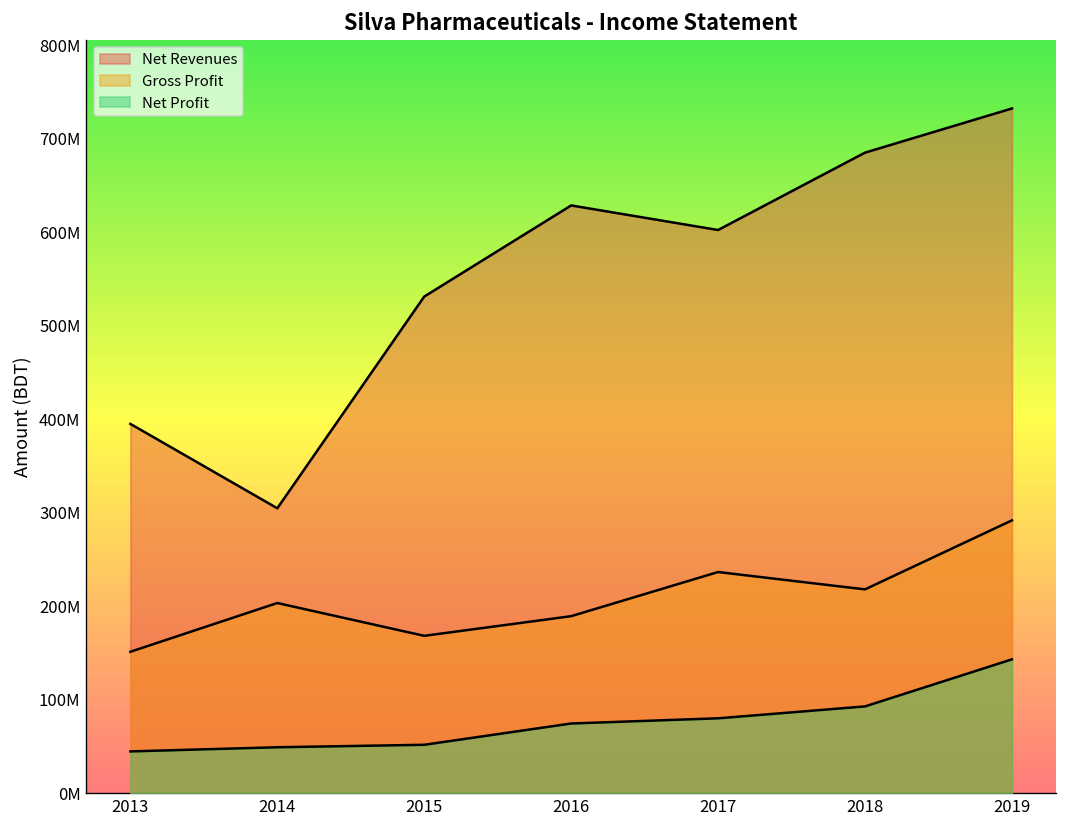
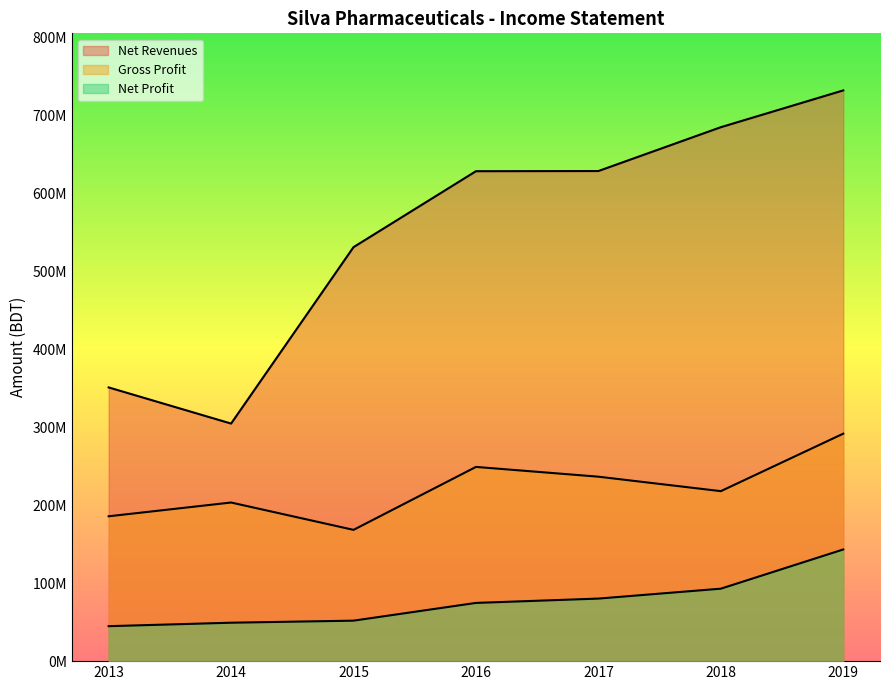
Net Revenues, 2013: 400000000 -> 350000000
Gross Profit, 2013: 150000000 -> 190000000
Gross Profit, 2016: 190000000 -> 250000000
Net Revenues, 2017: 600000000 -> 630000000
